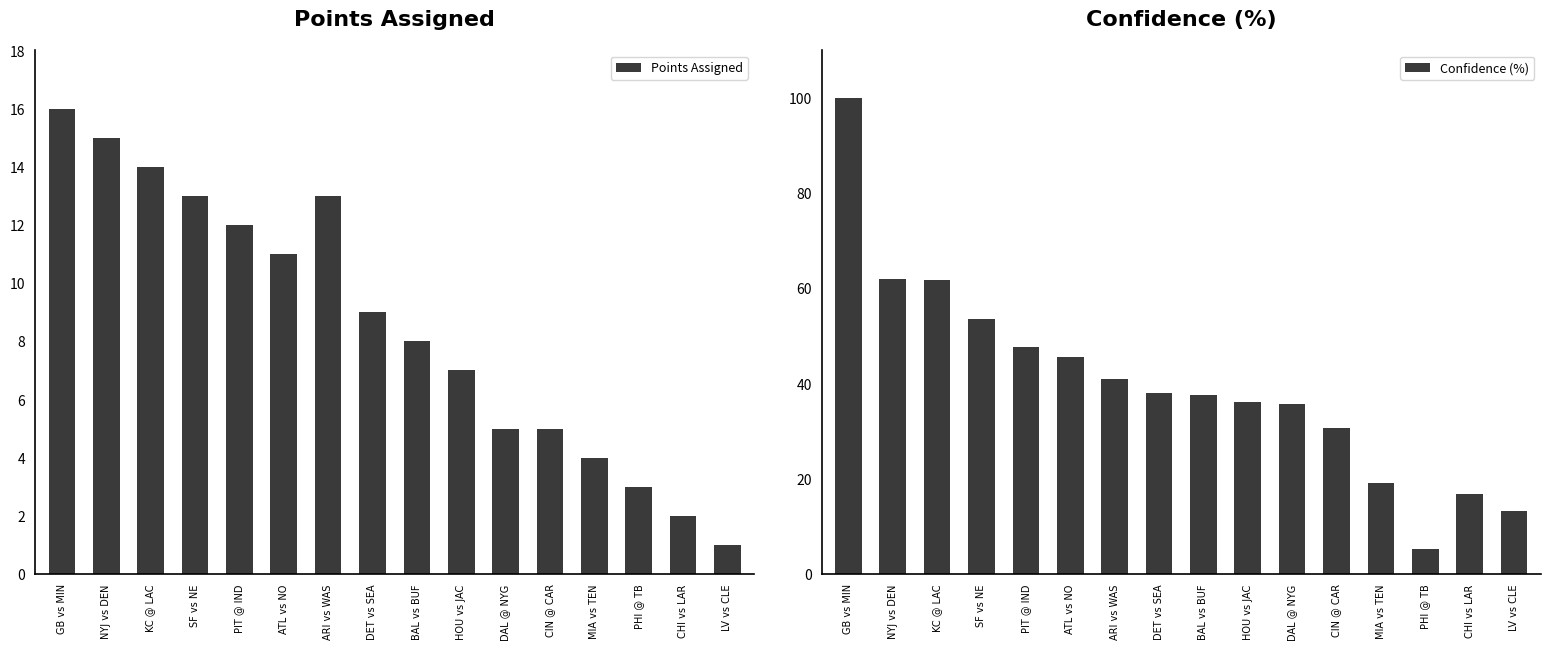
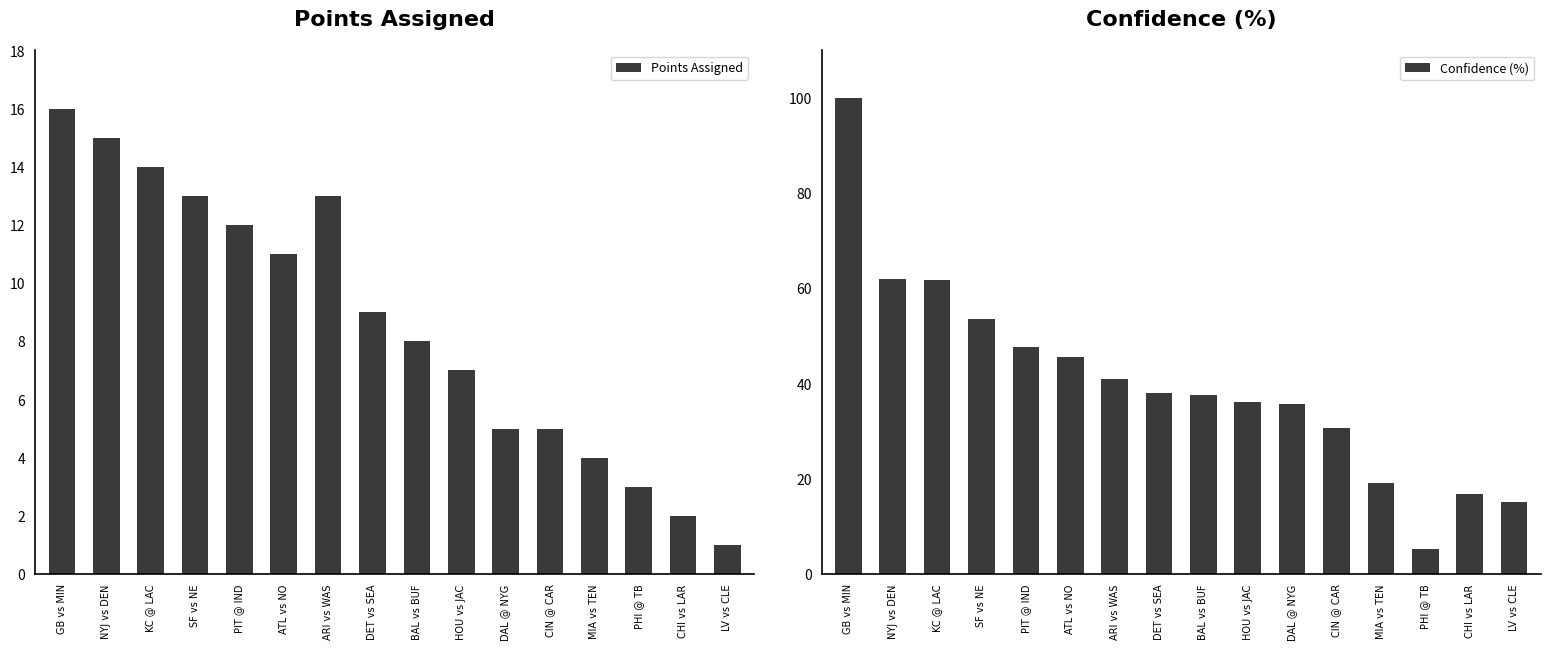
Confidence (%), LV vs CLE: 13 -> 15
